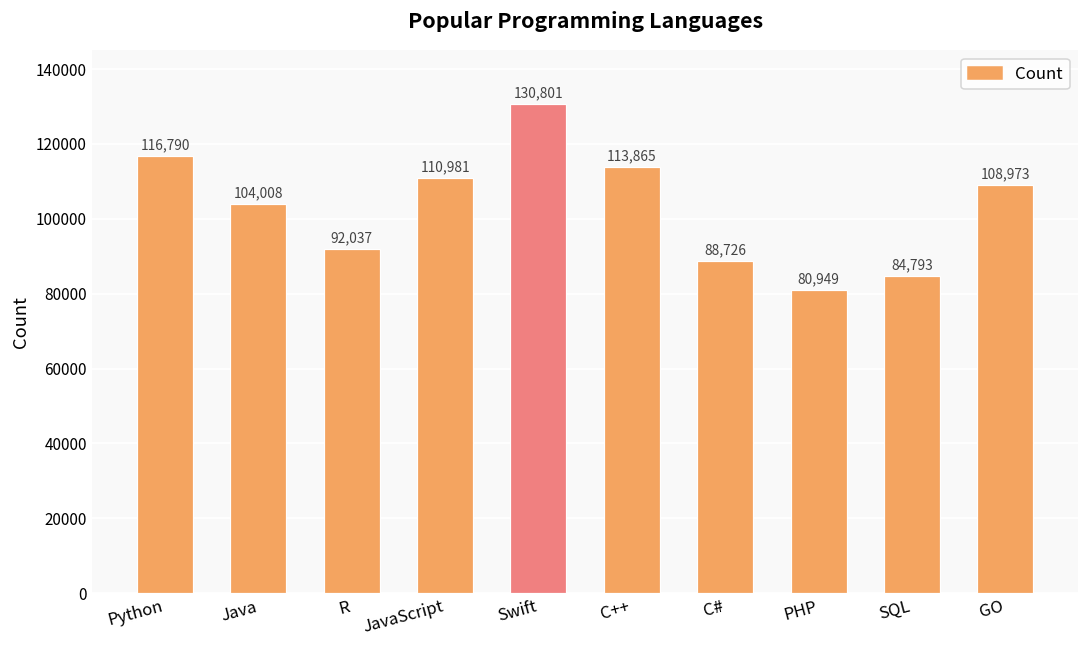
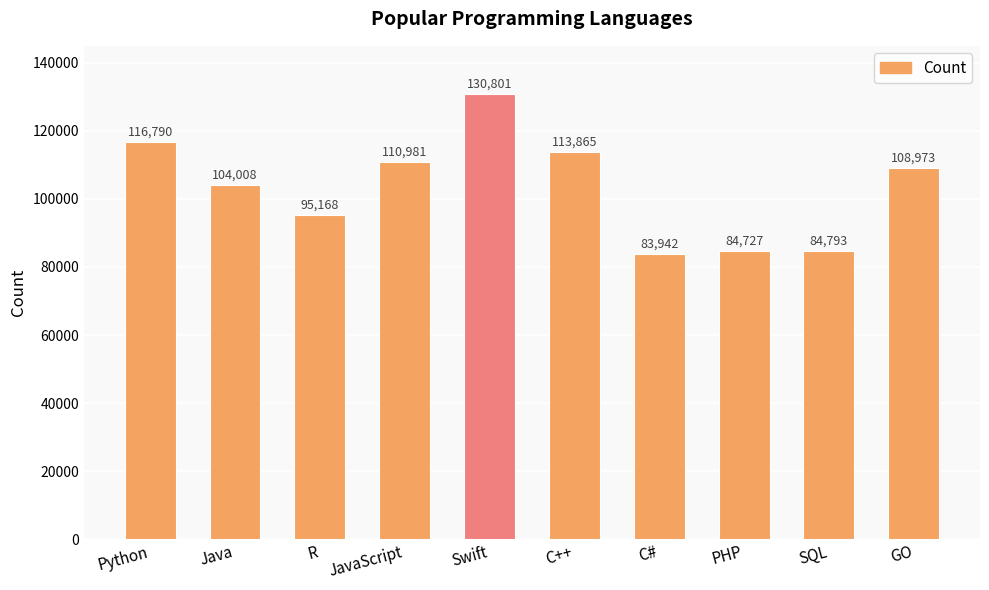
R: 92,037 -> 95,168
C#: 88,726 -> 83,942
PHP: 80,949 -> 84,727
